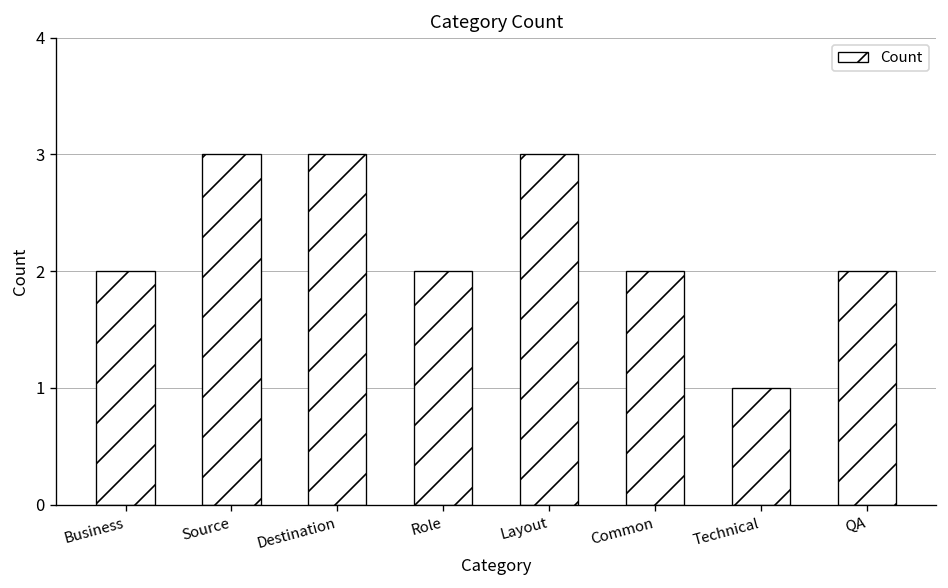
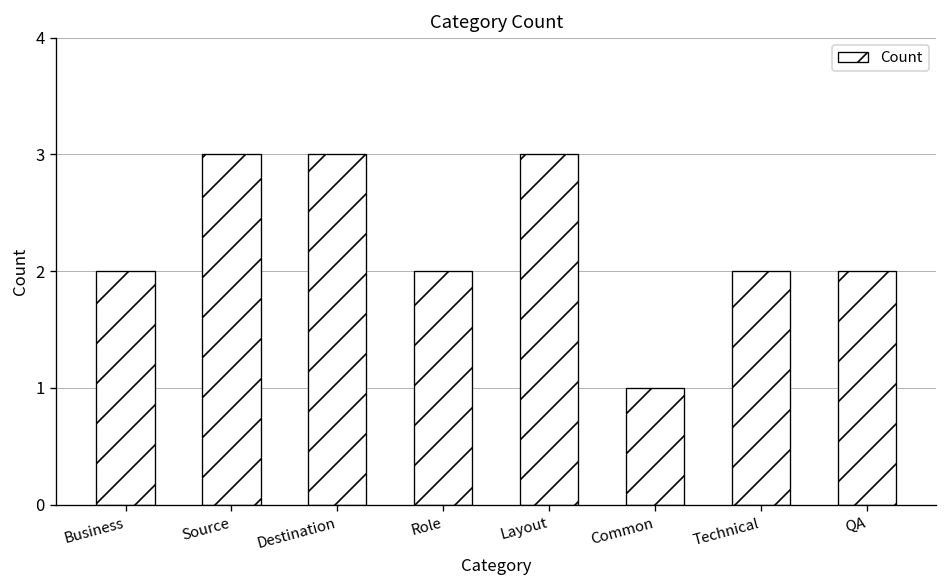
Common: 2 -> 1
Technical: 1 -> 2
